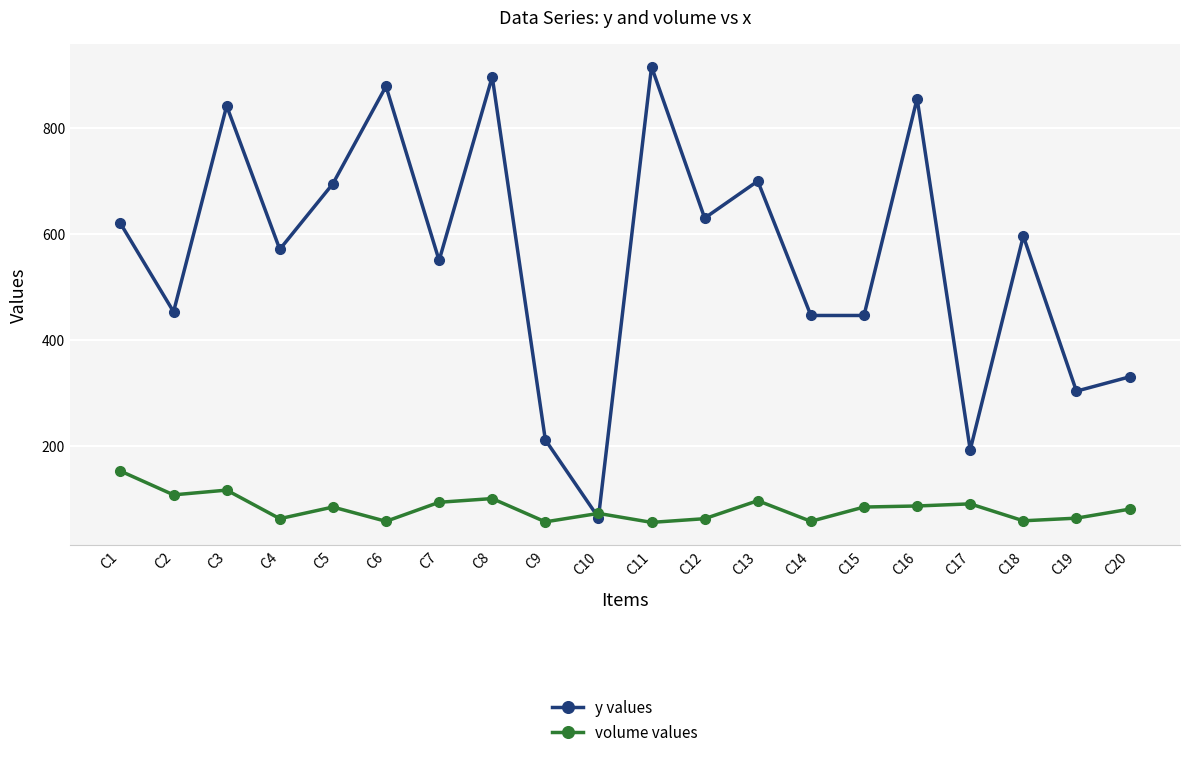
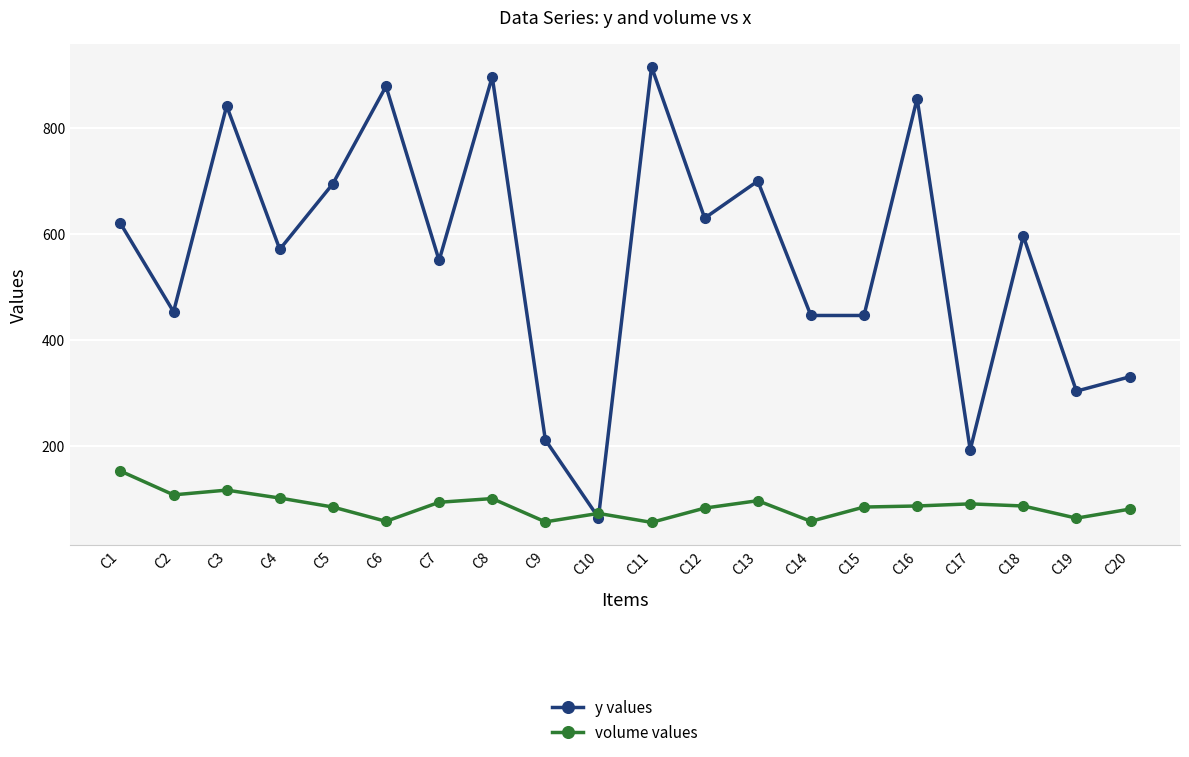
volume values, C4: 60 -> 100
volume values, C12: 60 -> 80
volume values, C18: 60 -> 90
